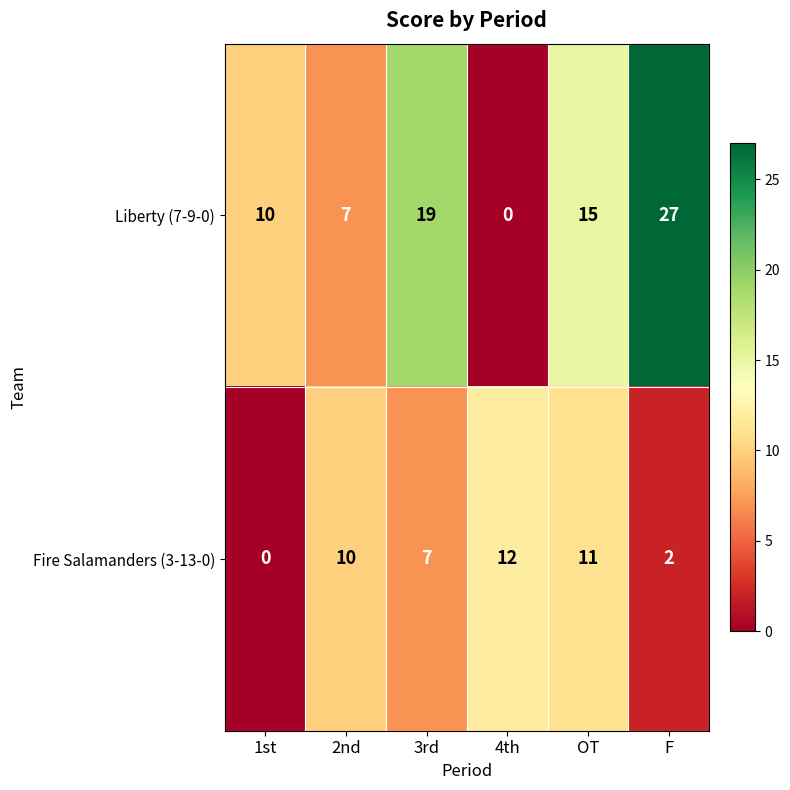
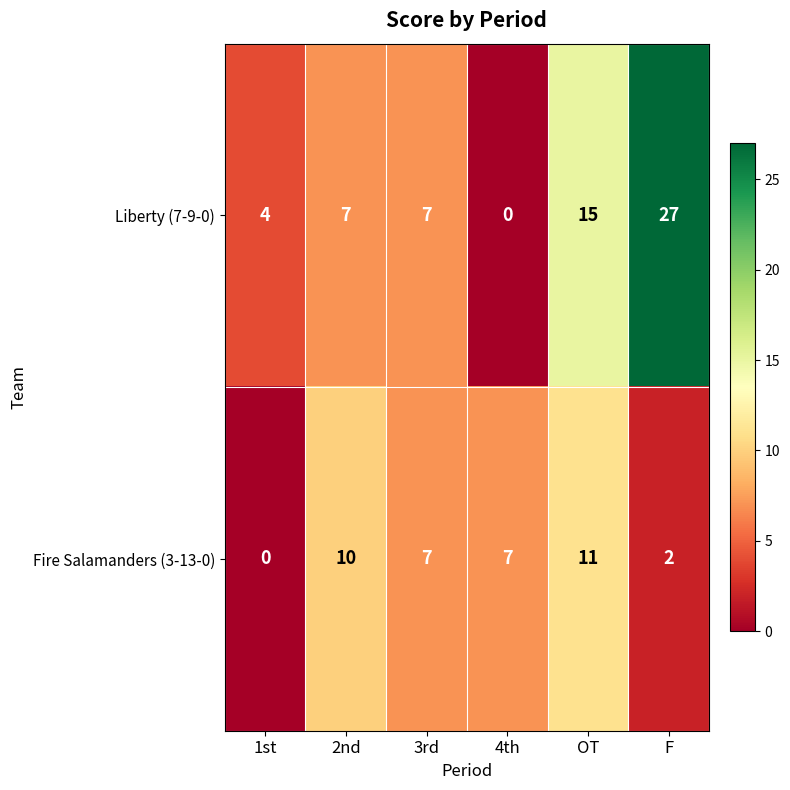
Liberty (7-9-0), 1st: 10 -> 4
Liberty (7-9-0), 3rd: 19 -> 7
Fire Salamanders (3-13-0), 4th: 12 -> 7
